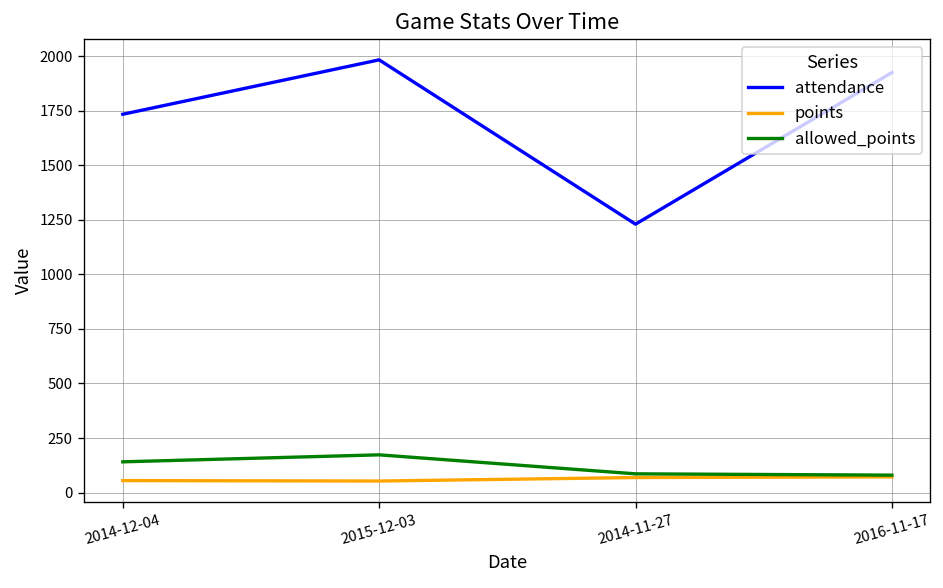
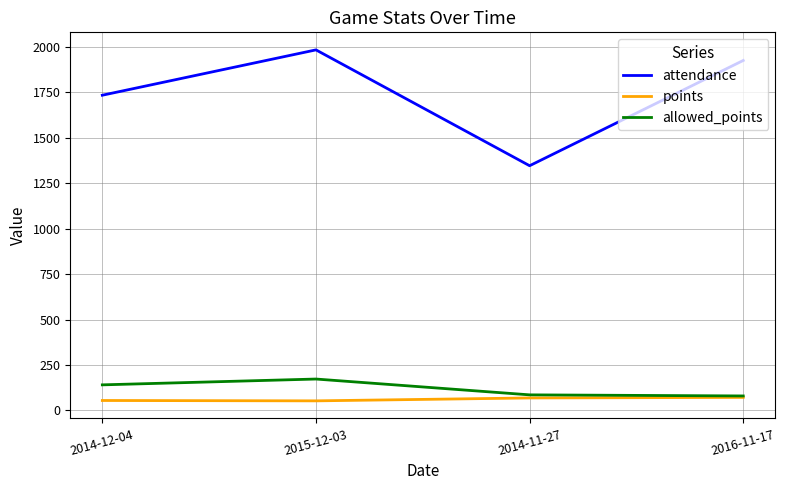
attendance, 2014-11-27: 1230 -> 1350
